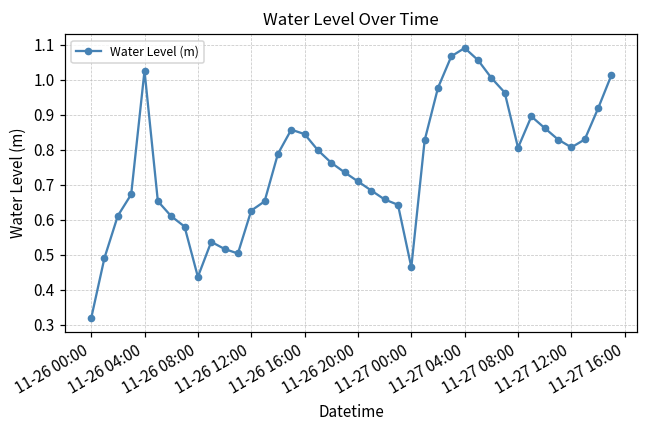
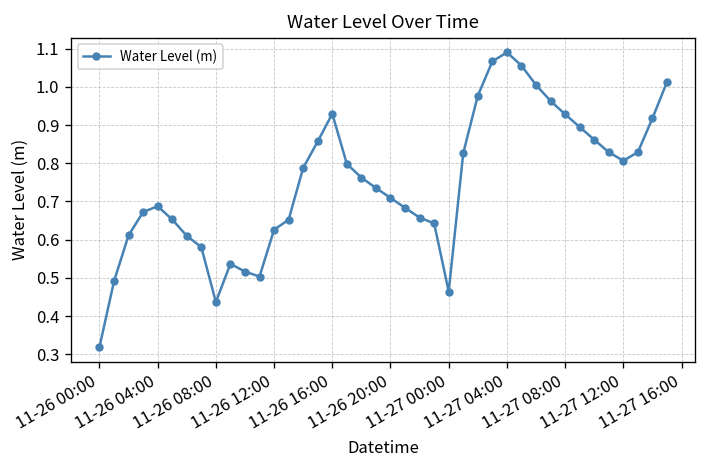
11-26 04:00: 1.03 -> 0.69
11-26 16:00: 0.84 -> 0.93
11-27 08:00: 0.81 -> 0.93
